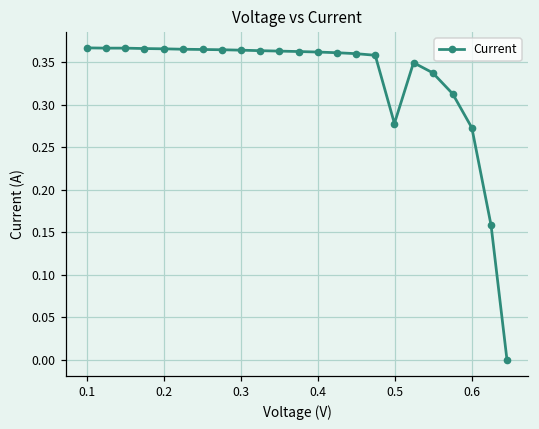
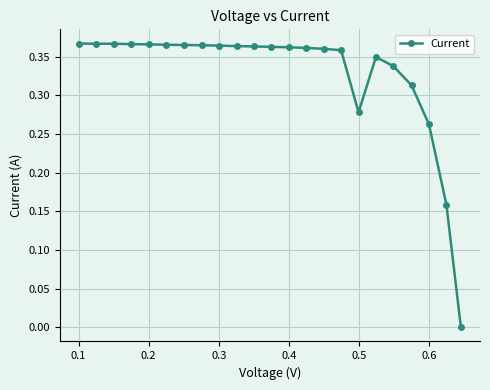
0.6: 0.27 -> 0.26
